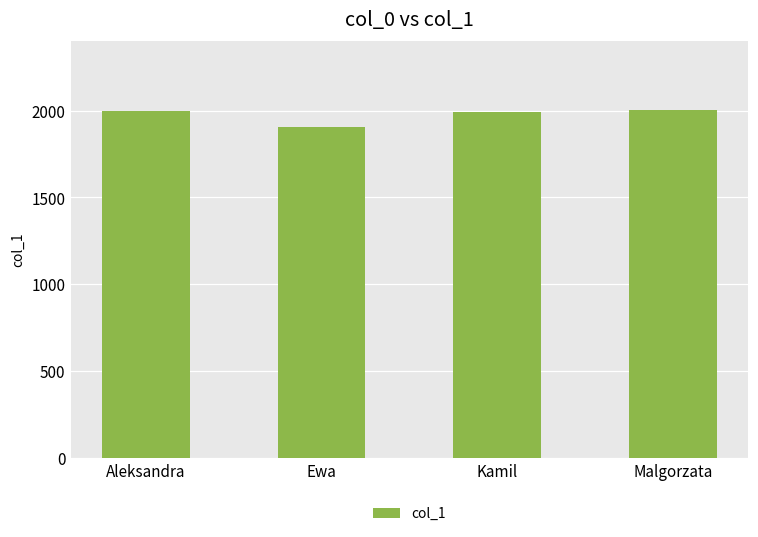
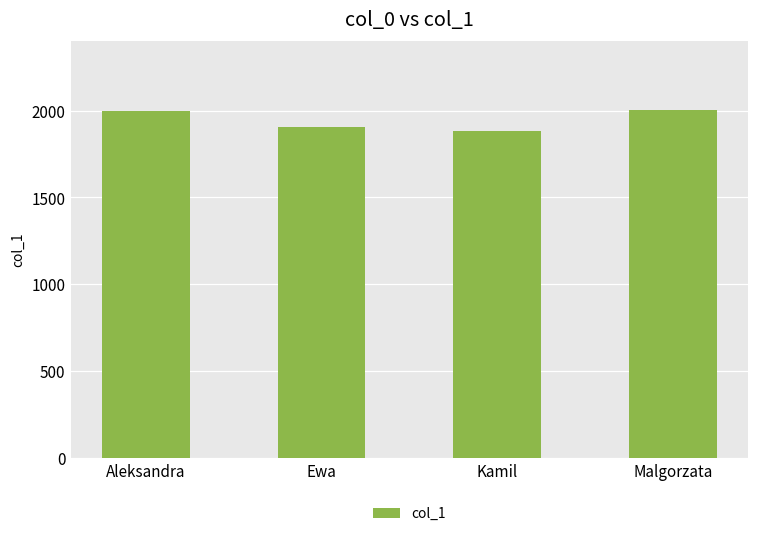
Kamil: 1990 -> 1880
